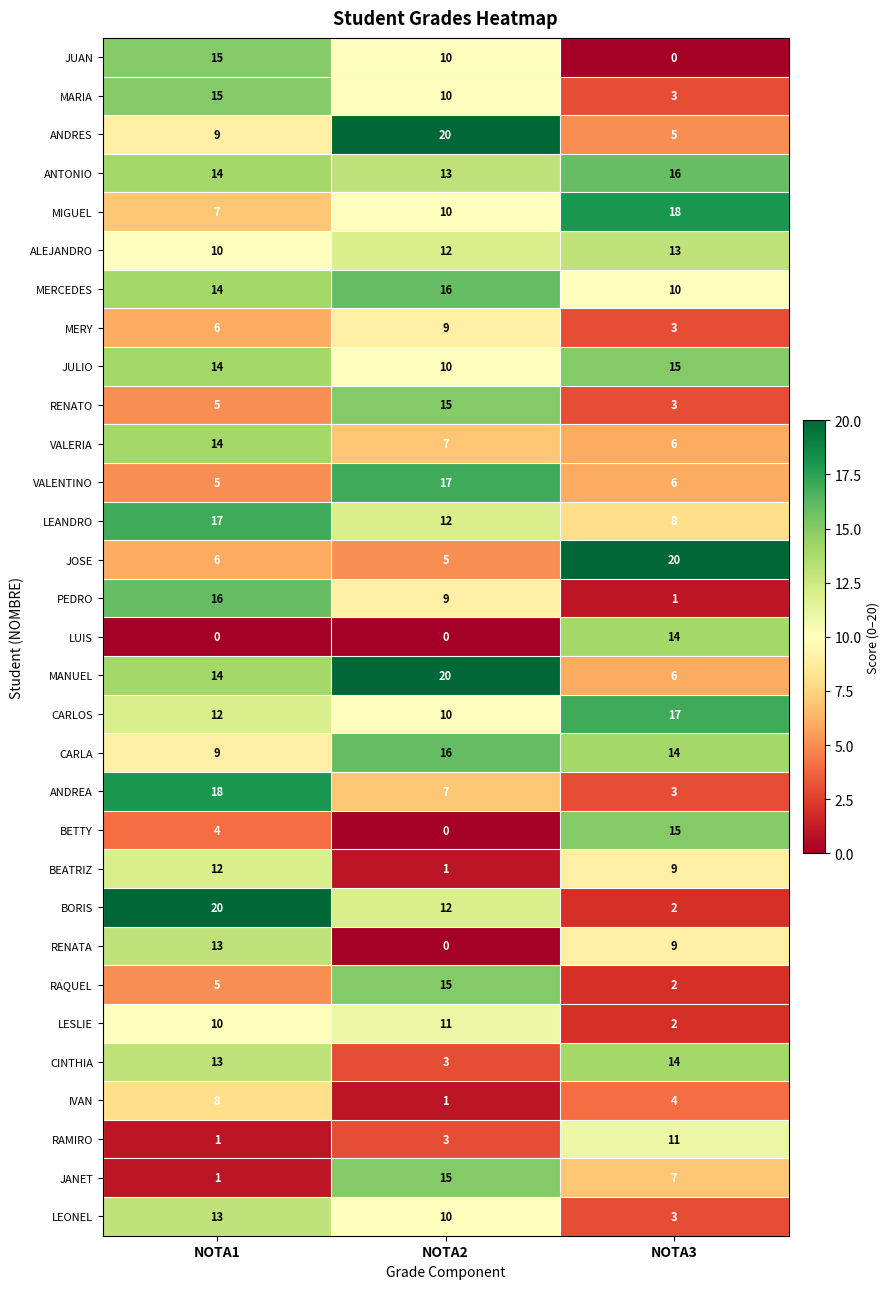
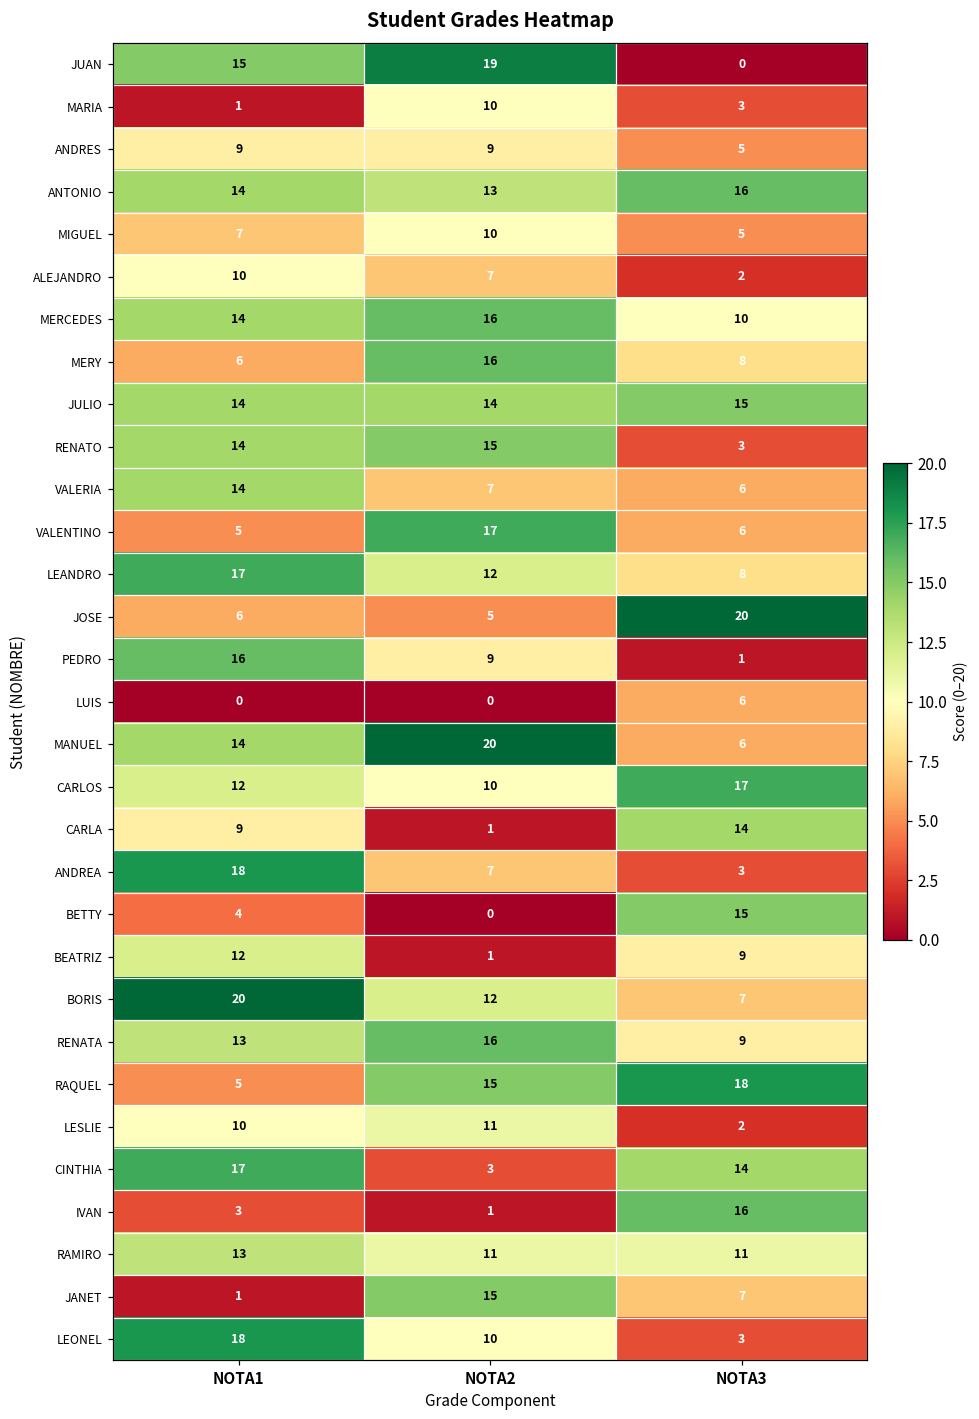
JUAN, NOTA2: 10 -> 19
MARIA, NOTA1: 15 -> 1
ANDRES, NOTA2: 20 -> 9
MIGUEL, NOTA3: 18 -> 5
ALEJANDRO, NOTA2: 12 -> 7
ALEJANDRO, NOTA3: 13 -> 2
MERY, NOTA2: 9 -> 16
MERY, NOTA3: 3 -> 8
JULIO, NOTA2: 10 -> 14
RENATO, NOTA1: 5 -> 14
LUIS, NOTA3: 14 -> 6
CARLA, NOTA2: 16 -> 1
BORIS, NOTA3: 2 -> 7
RENATA, NOTA2: 0 -> 16
RAQUEL, NOTA3: 2 -> 18
CINTHIA, NOTA1: 13 -> 17
IVAN, NOTA1: 8 -> 3
IVAN, NOTA3: 4 -> 16
RAMIRO, NOTA1: 1 -> 13
RAMIRO, NOTA2: 3 -> 11
LEONEL, NOTA1: 13 -> 18
